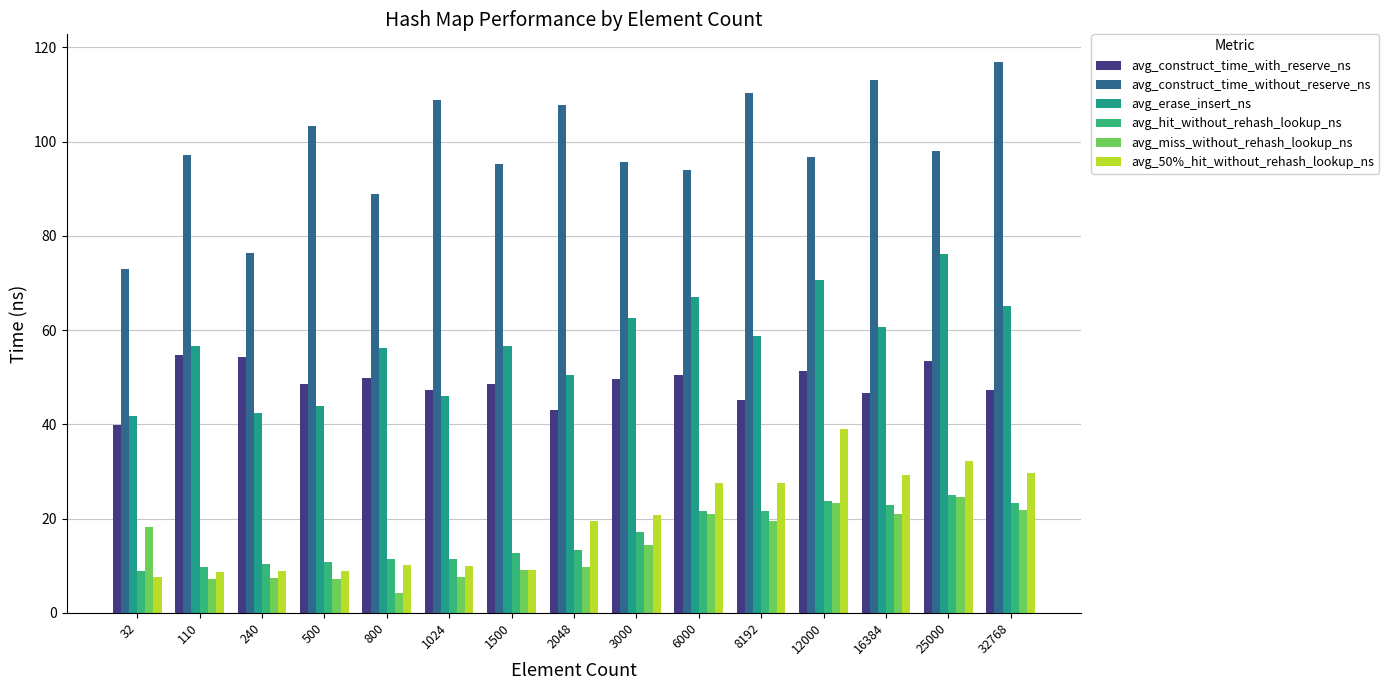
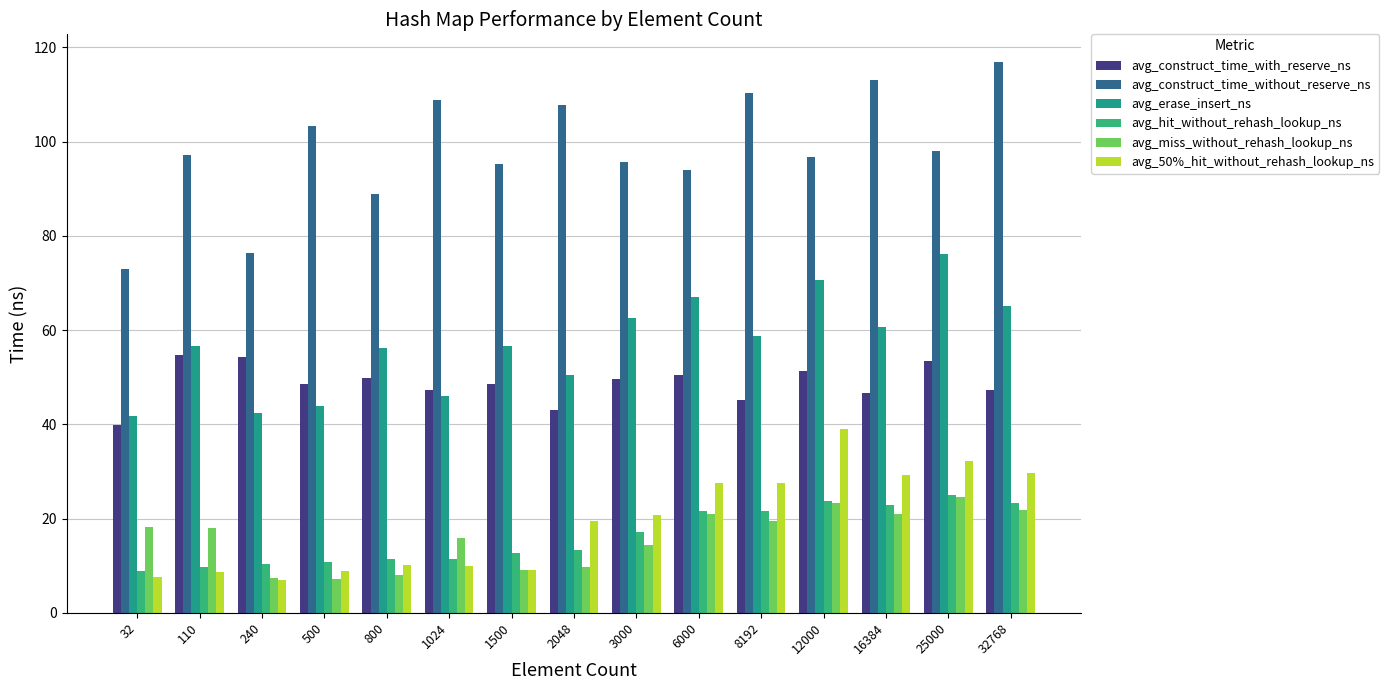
avg_miss_without_rehash_lookup_ns, 110: 7 -> 18
avg_50%_hit_without_rehash_lookup_ns, 240: 9 -> 7
avg_miss_without_rehash_lookup_ns, 800: 4 -> 8
avg_miss_without_rehash_lookup_ns, 1024: 8 -> 16
